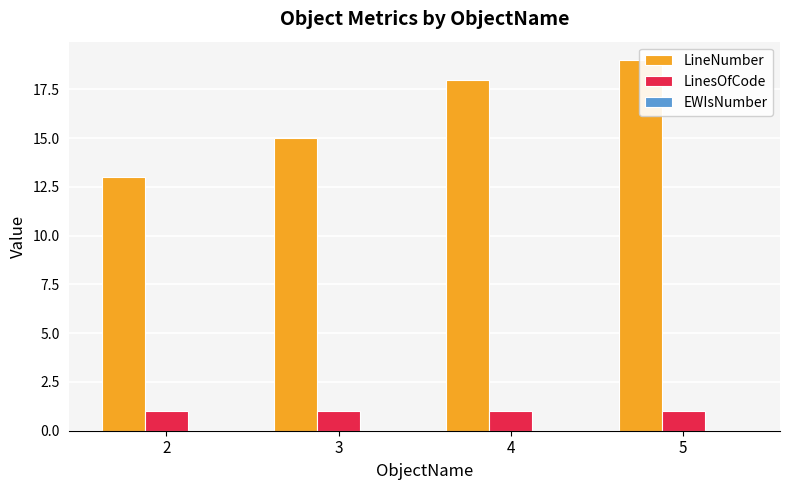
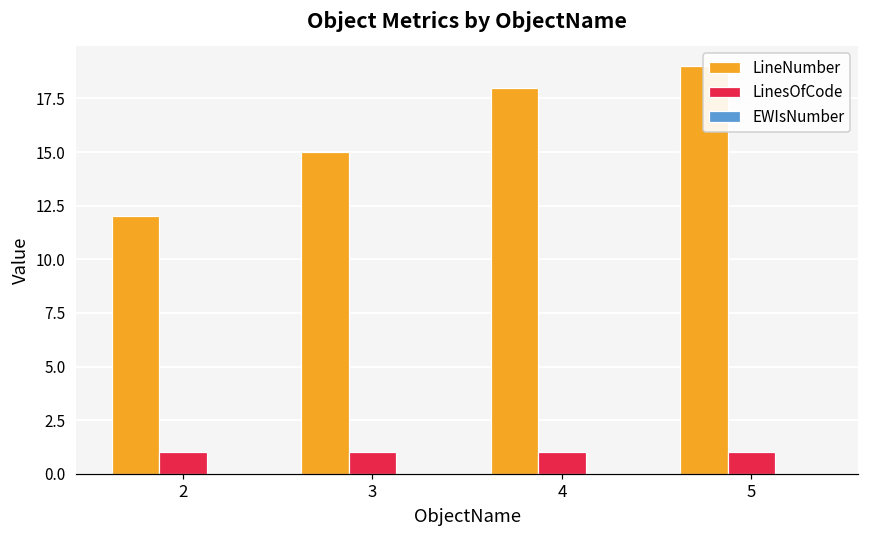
LineNumber, 2: 13 -> 12
